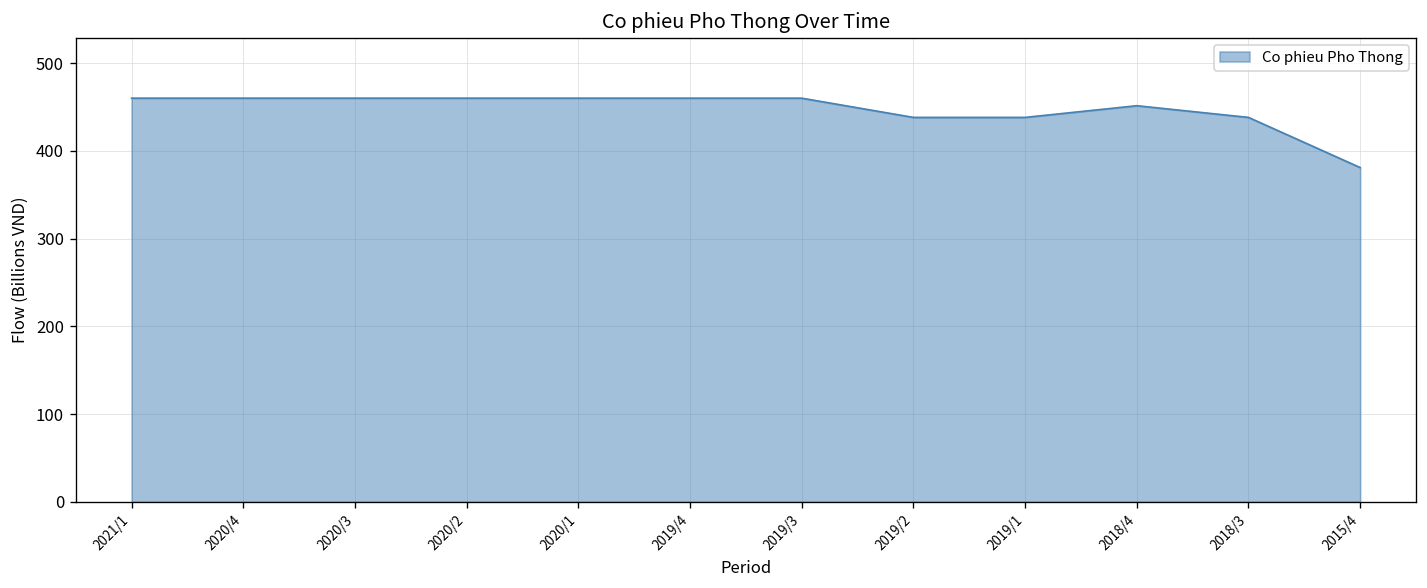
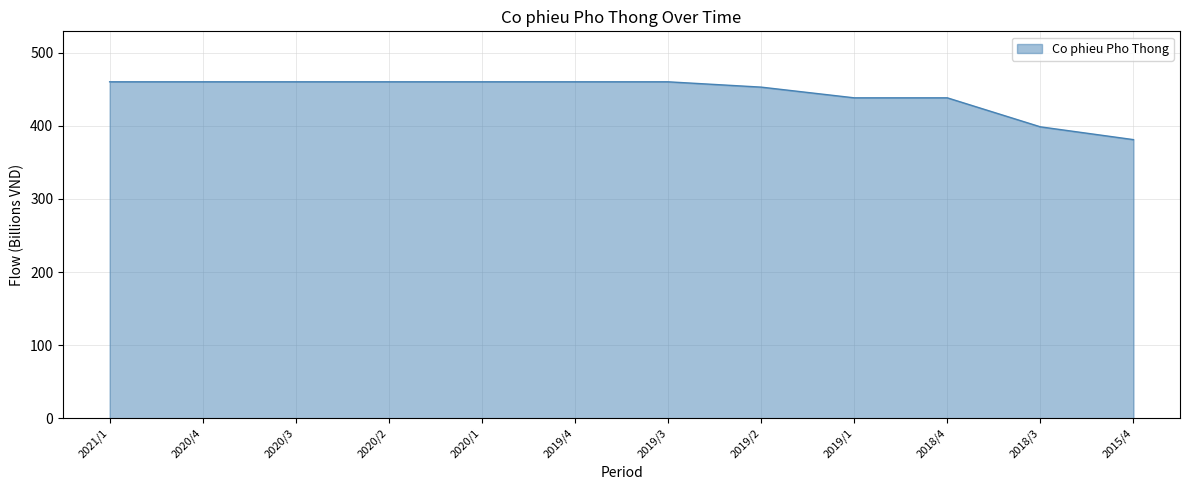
2019/2: 440 -> 450
2018/4: 450 -> 440
2018/3: 440 -> 400
